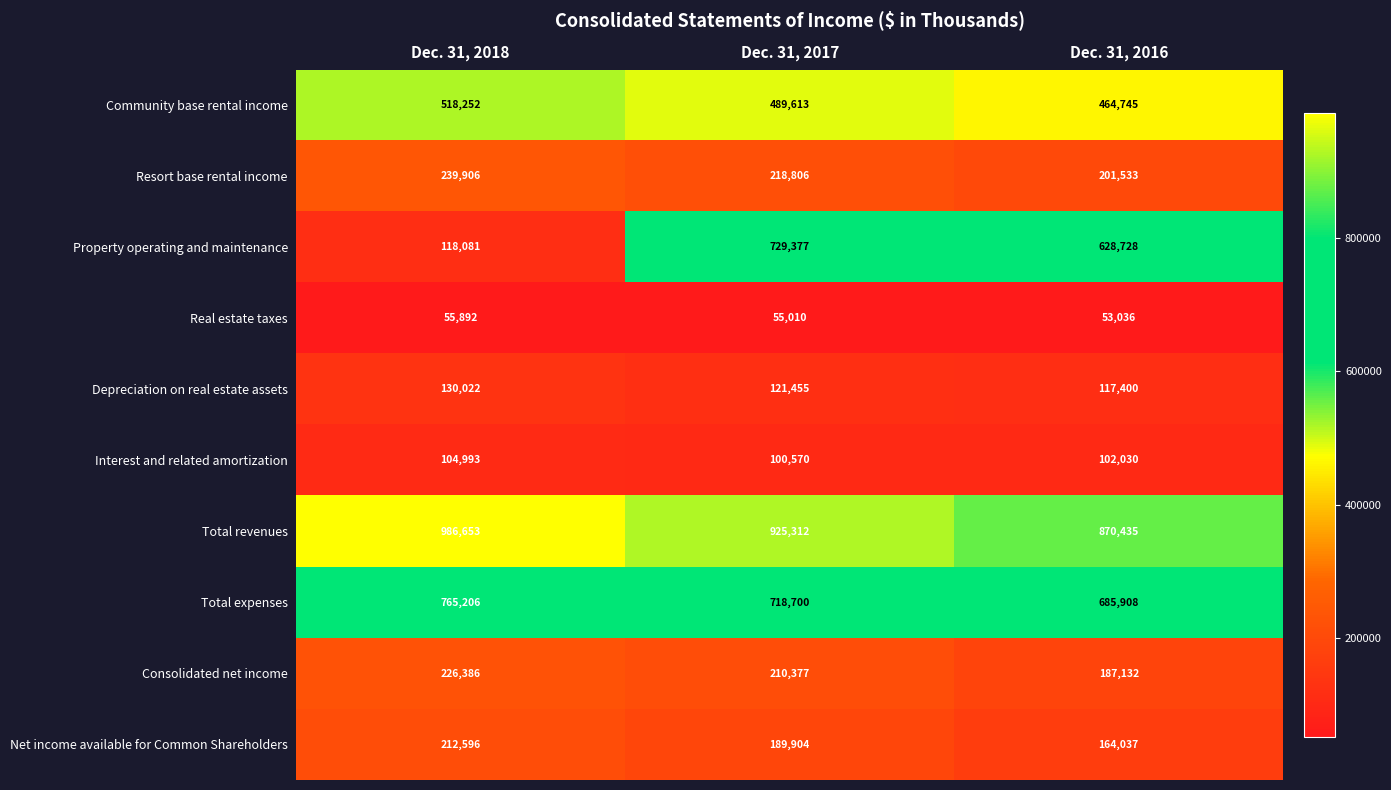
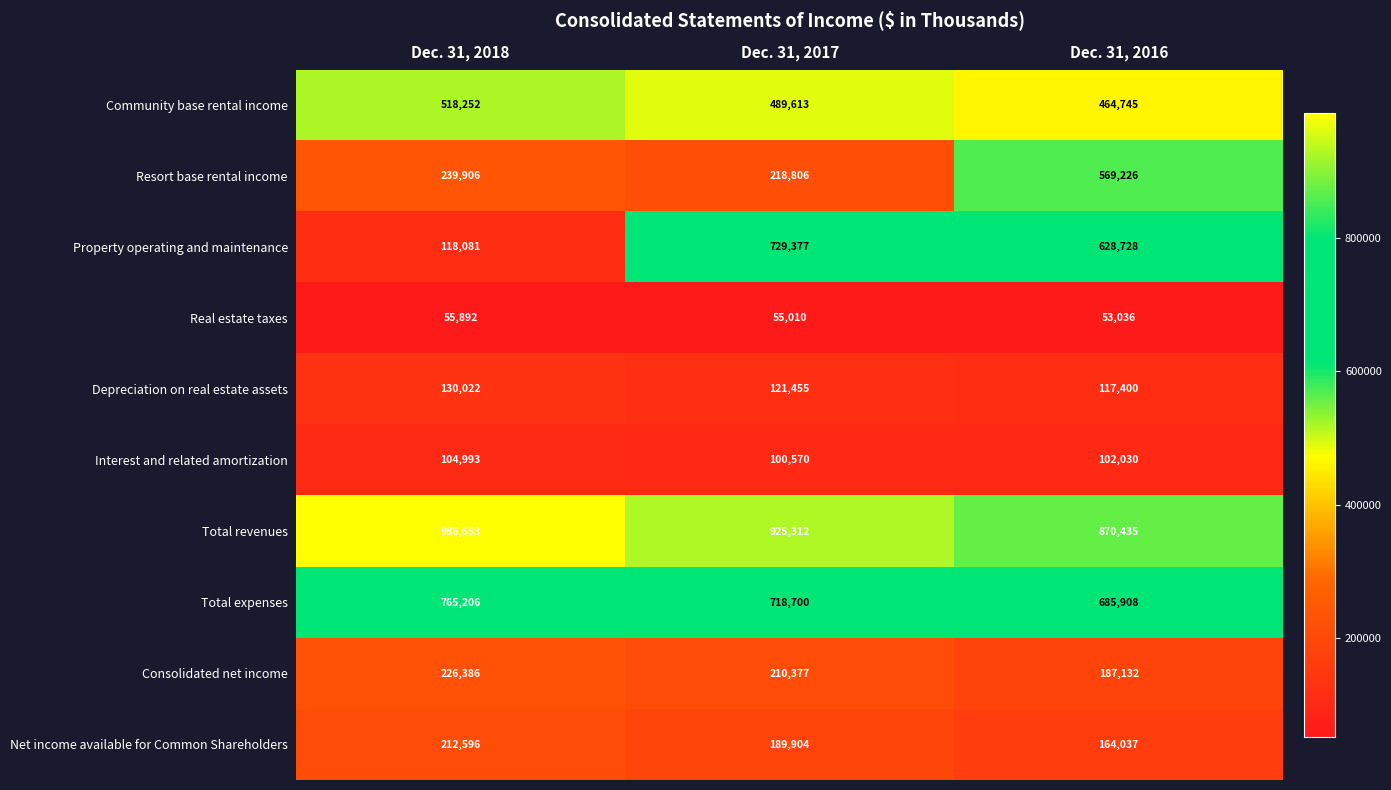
Resort base rental income, Dec. 31, 2016: 201,533 -> 569,226
